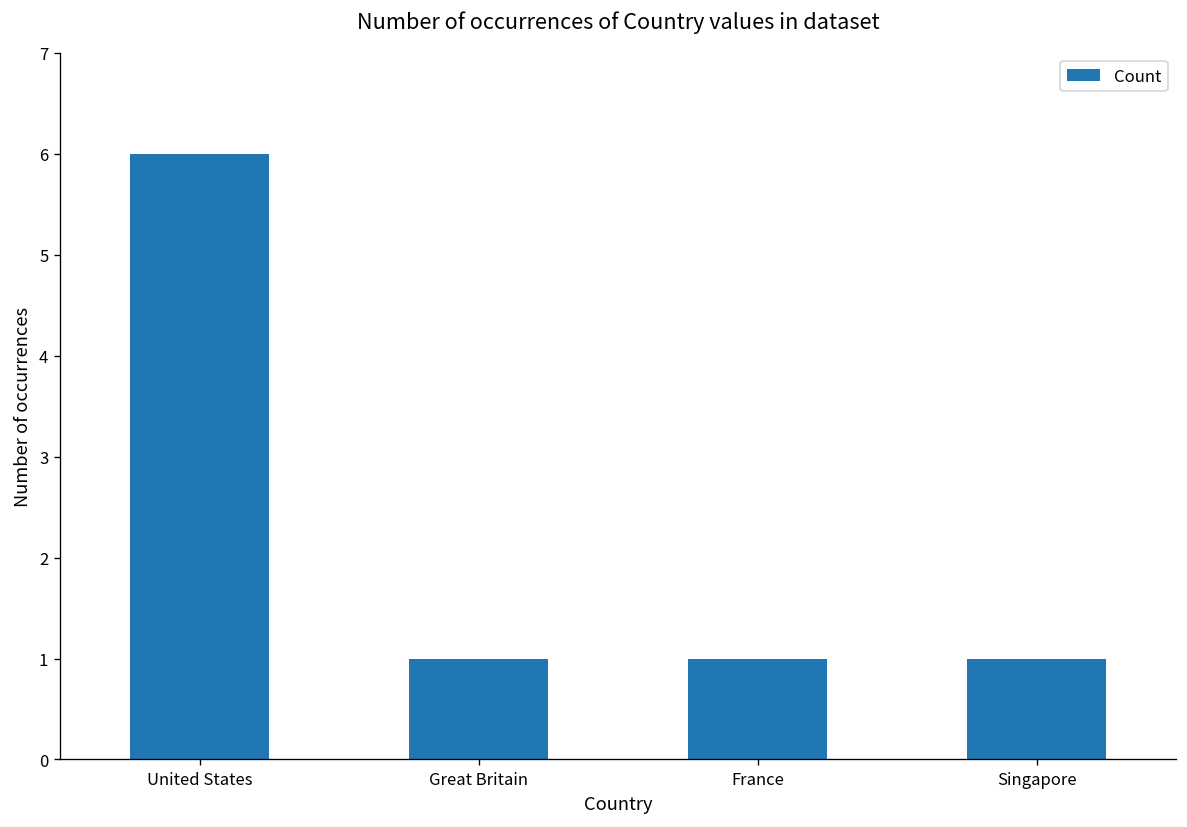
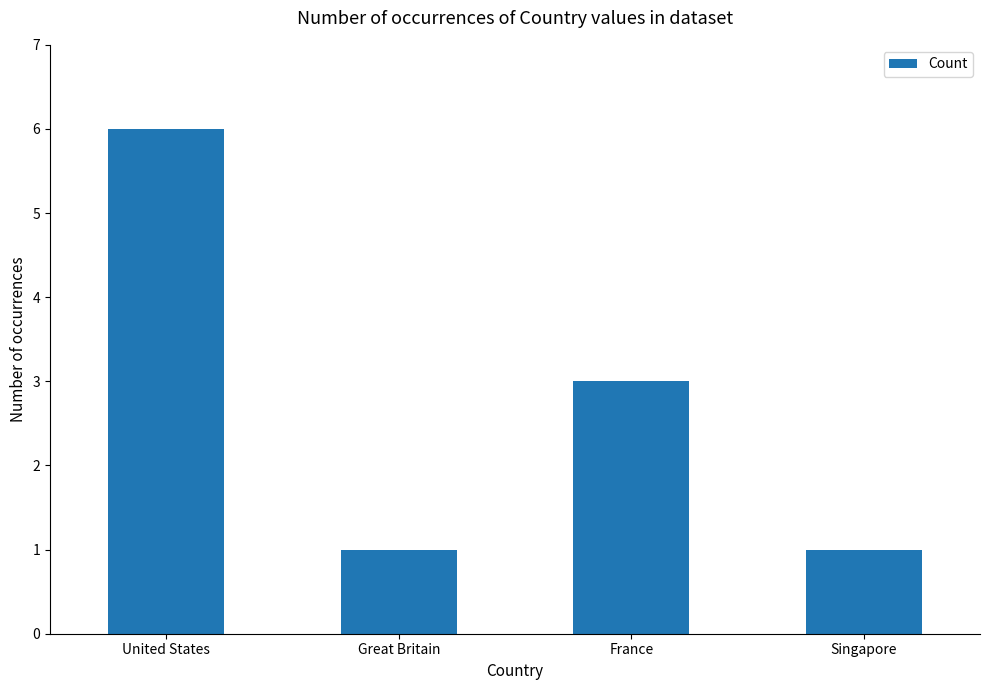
France: 1 -> 3
